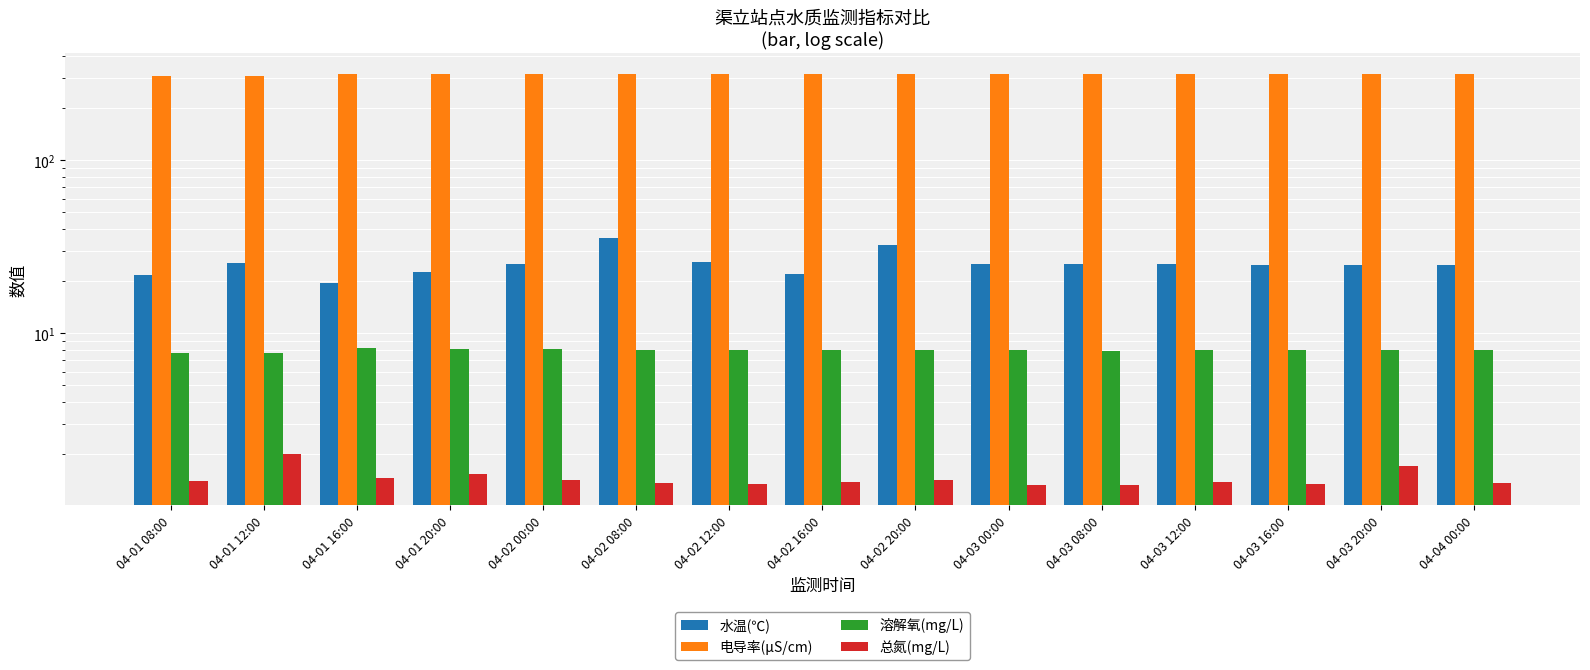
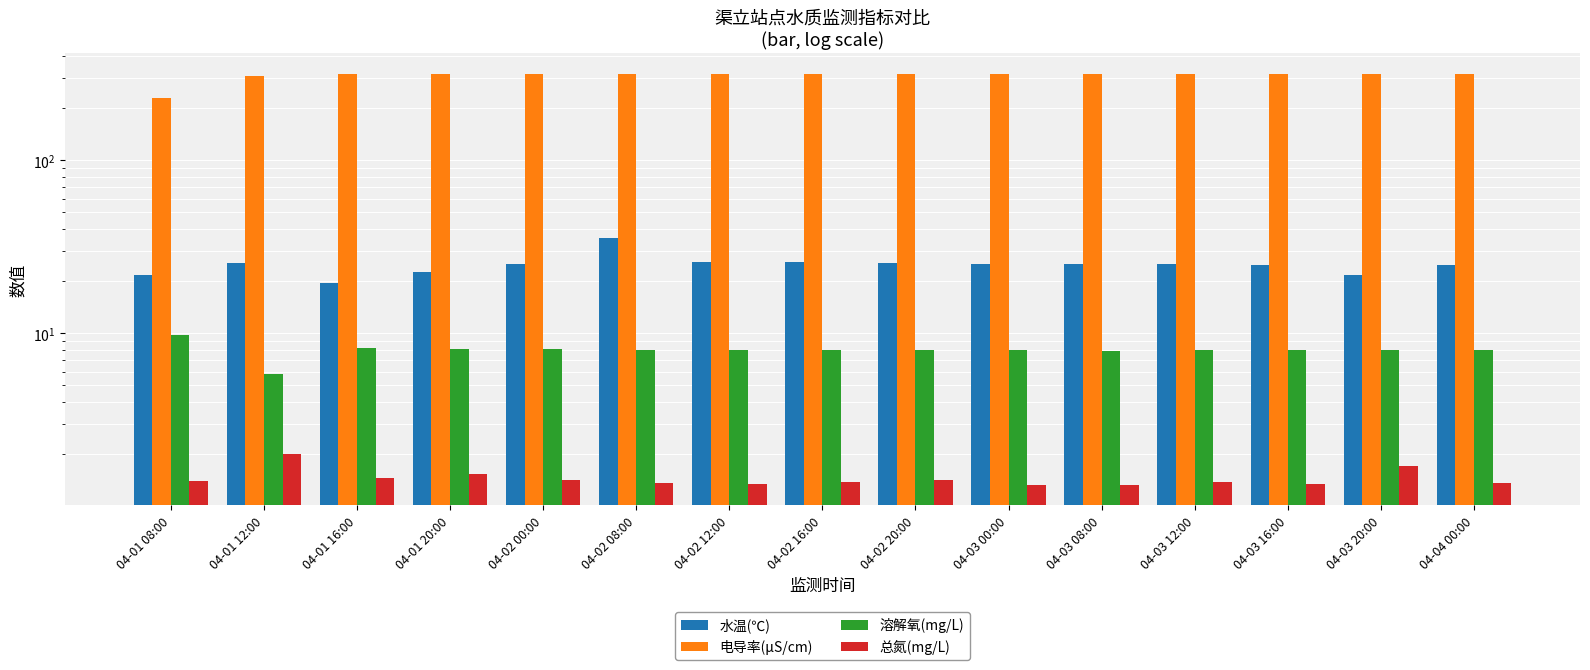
电导率(μS/cm), 04-01 08:00: 310 -> 230
溶解氧(mg/L), 04-01 08:00: 8 -> 10
溶解氧(mg/L), 04-01 12:00: 8 -> 5.8
水温(℃), 04-02 16:00: 22 -> 26
水温(℃), 04-02 20:00: 32 -> 25
水温(℃), 04-03 20:00: 25 -> 22
